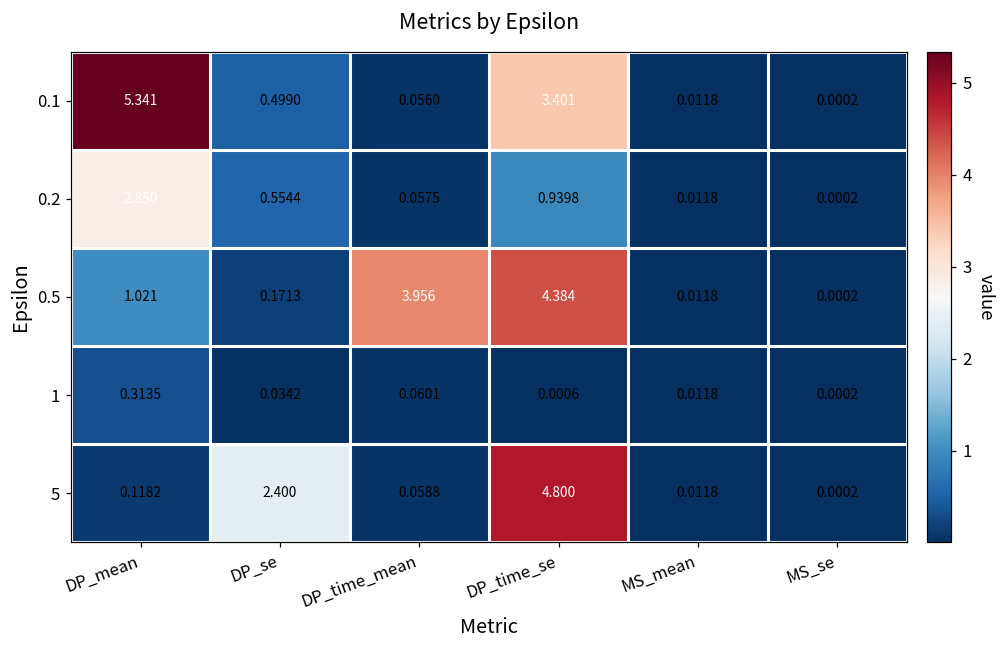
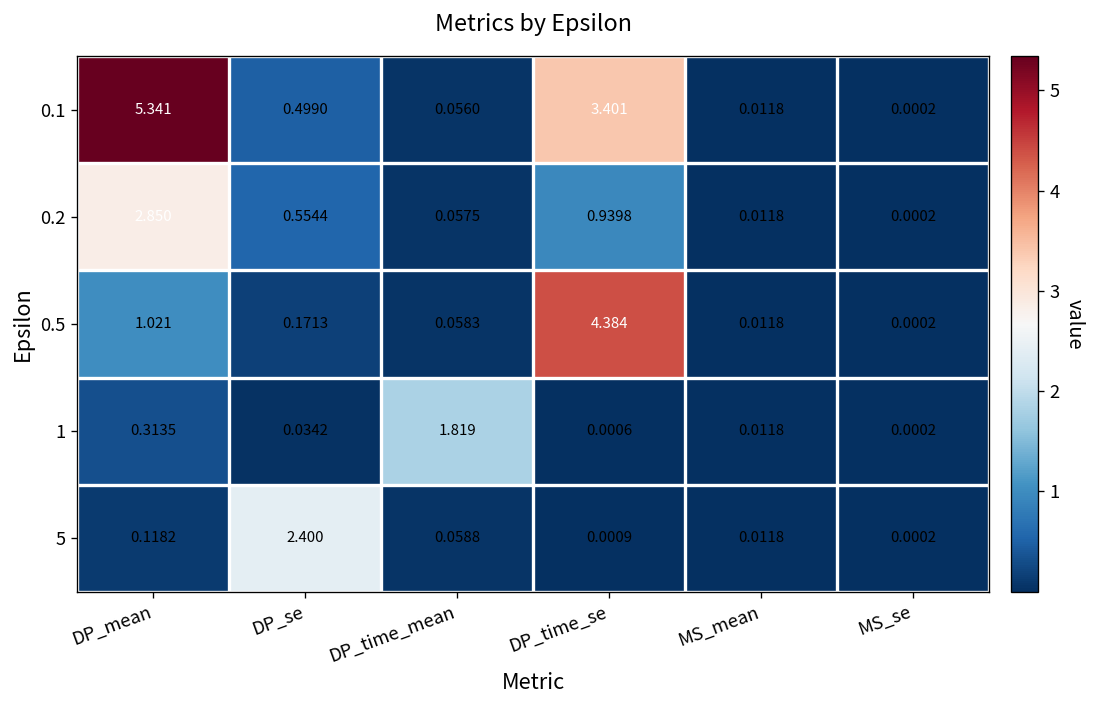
0.5, DP_time_mean: 3.956 -> 0.0583
1, DP_time_mean: 0.0601 -> 1.819
5, DP_time_se: 4.800 -> 0.0009
